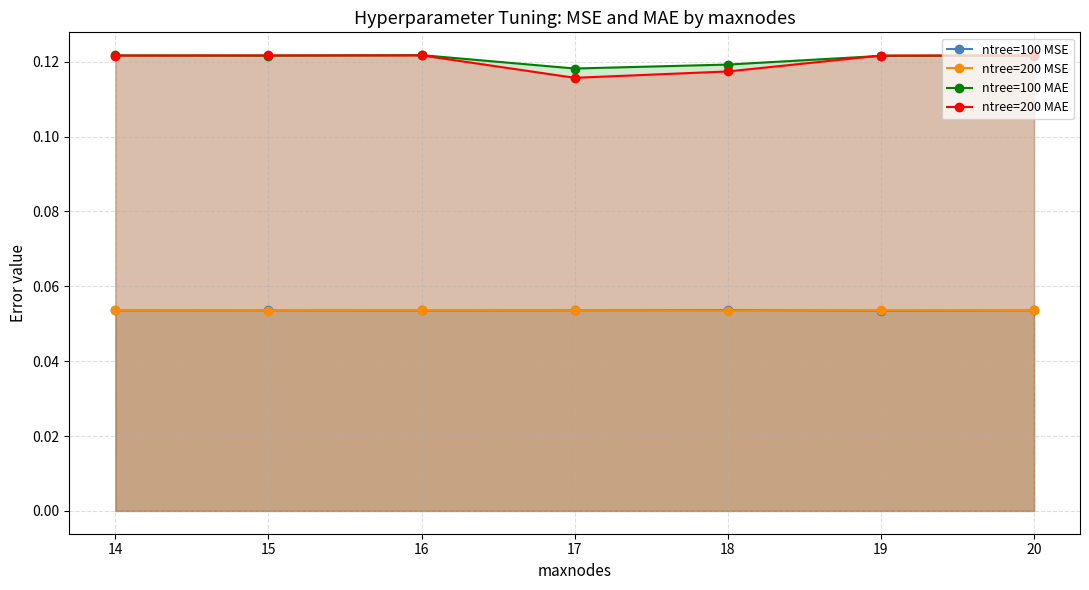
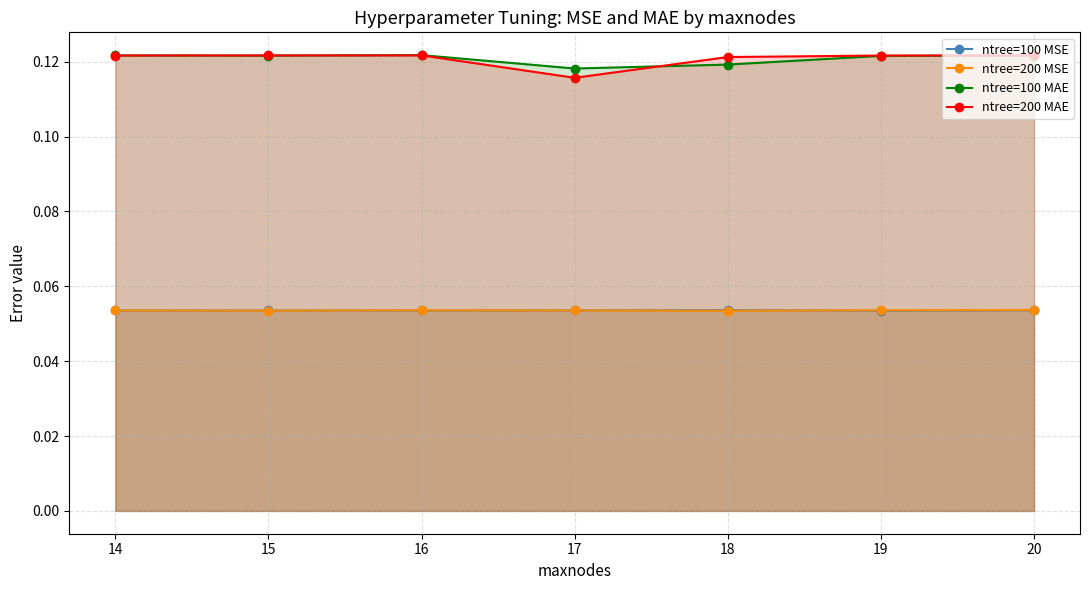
ntree=200 MAE, 18: 0.117 -> 0.121
